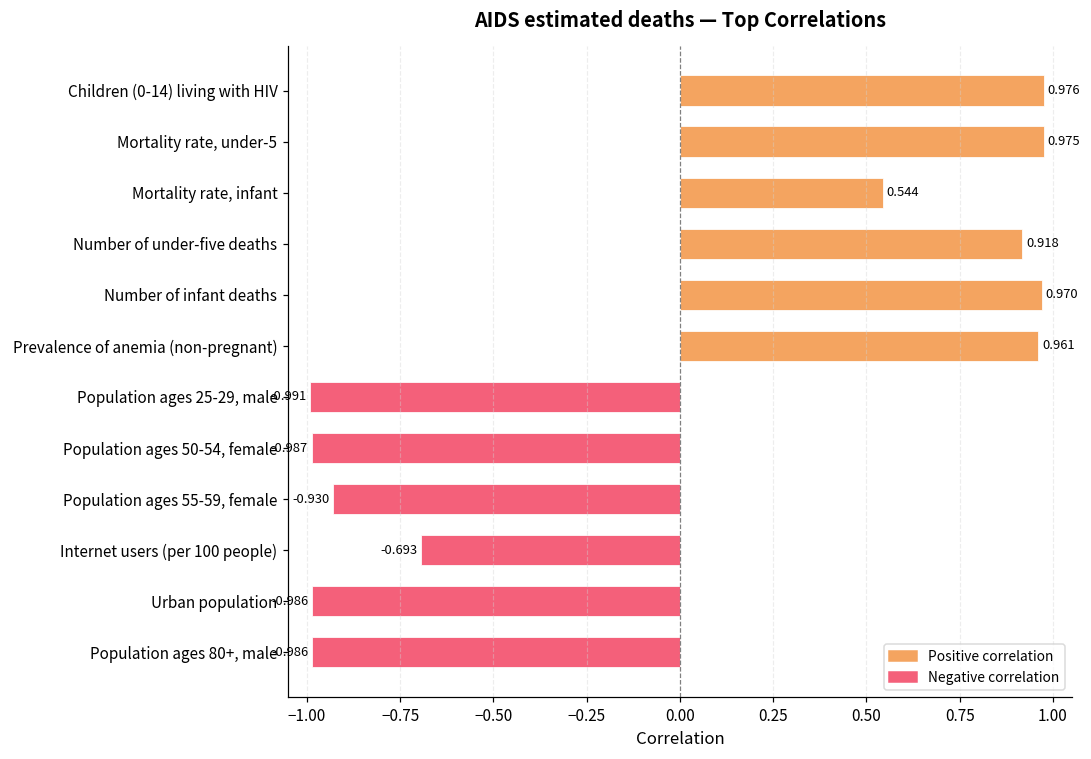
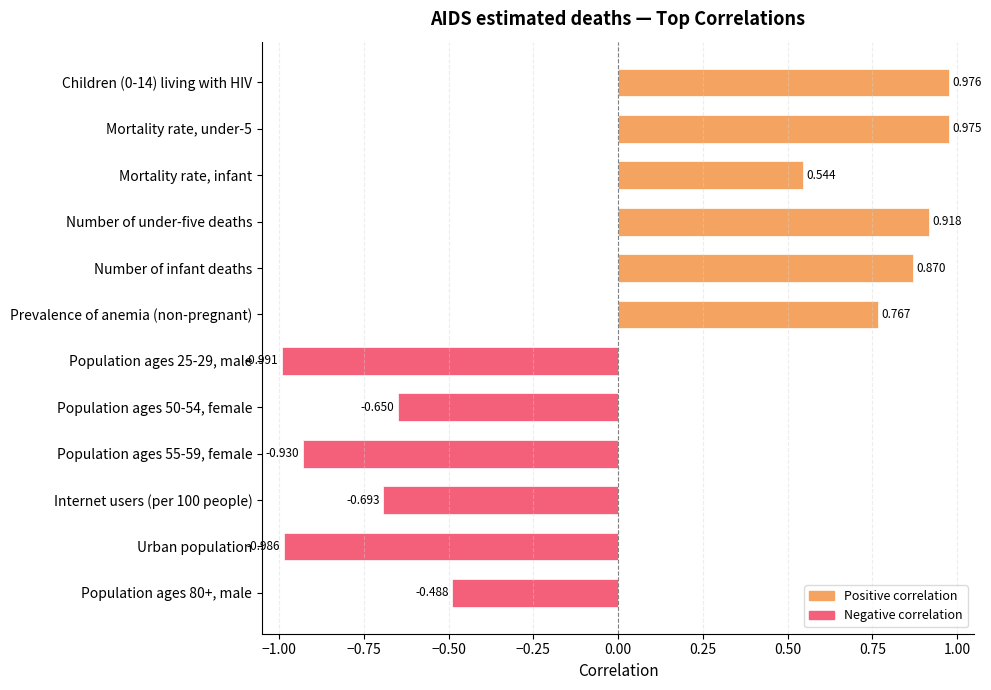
Number of infant deaths: 0.970 -> 0.870
Prevalence of anemia (non-pregnant): 0.961 -> 0.767
Population ages 50-54, female: -0.987 -> -0.650
Population ages 80+, male: -0.986 -> -0.488
